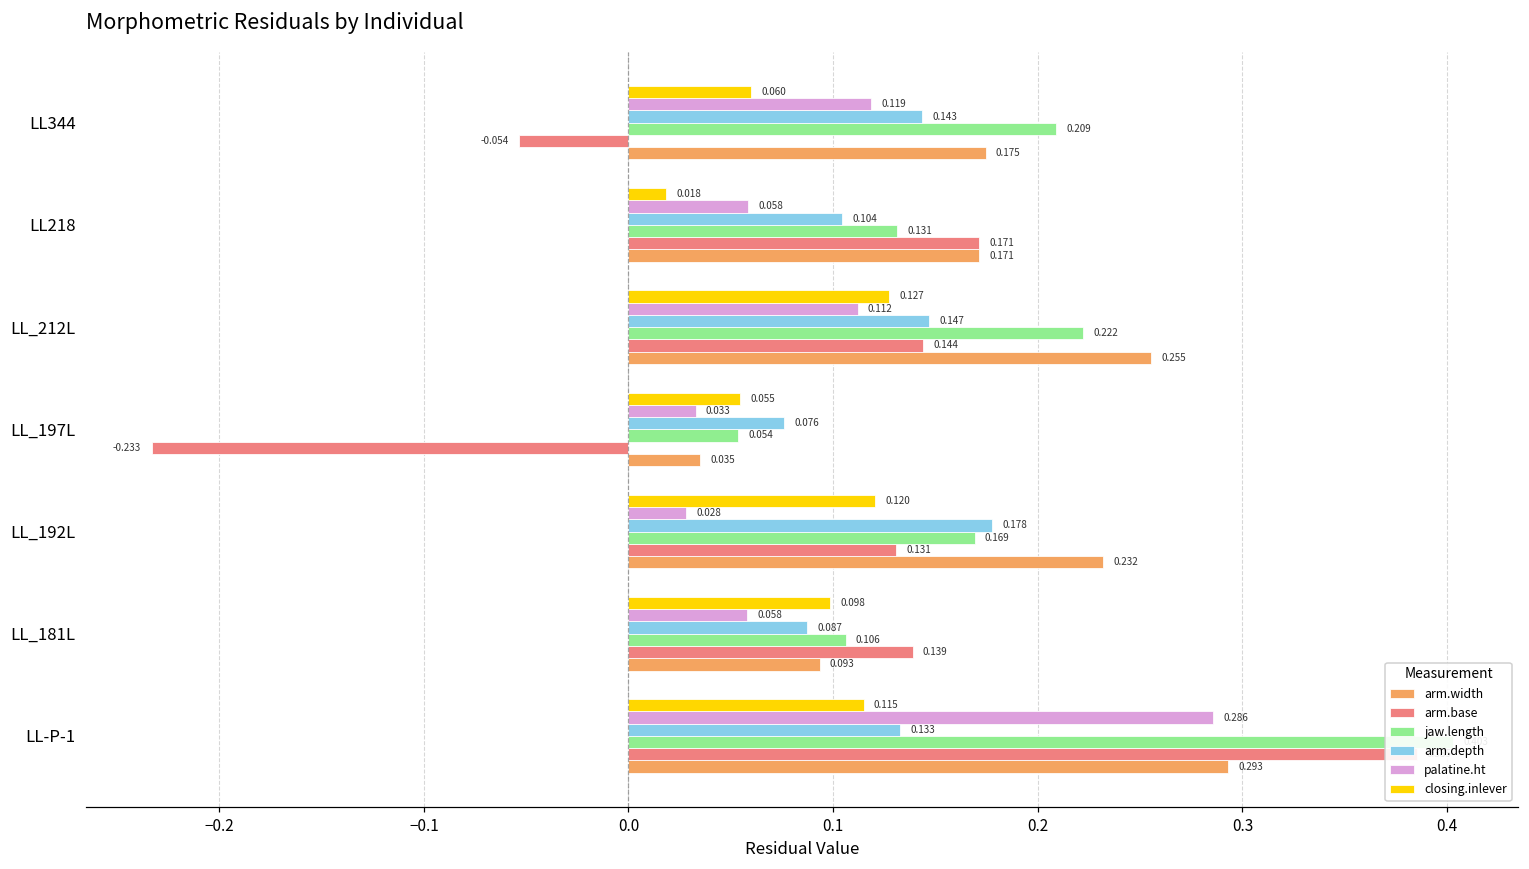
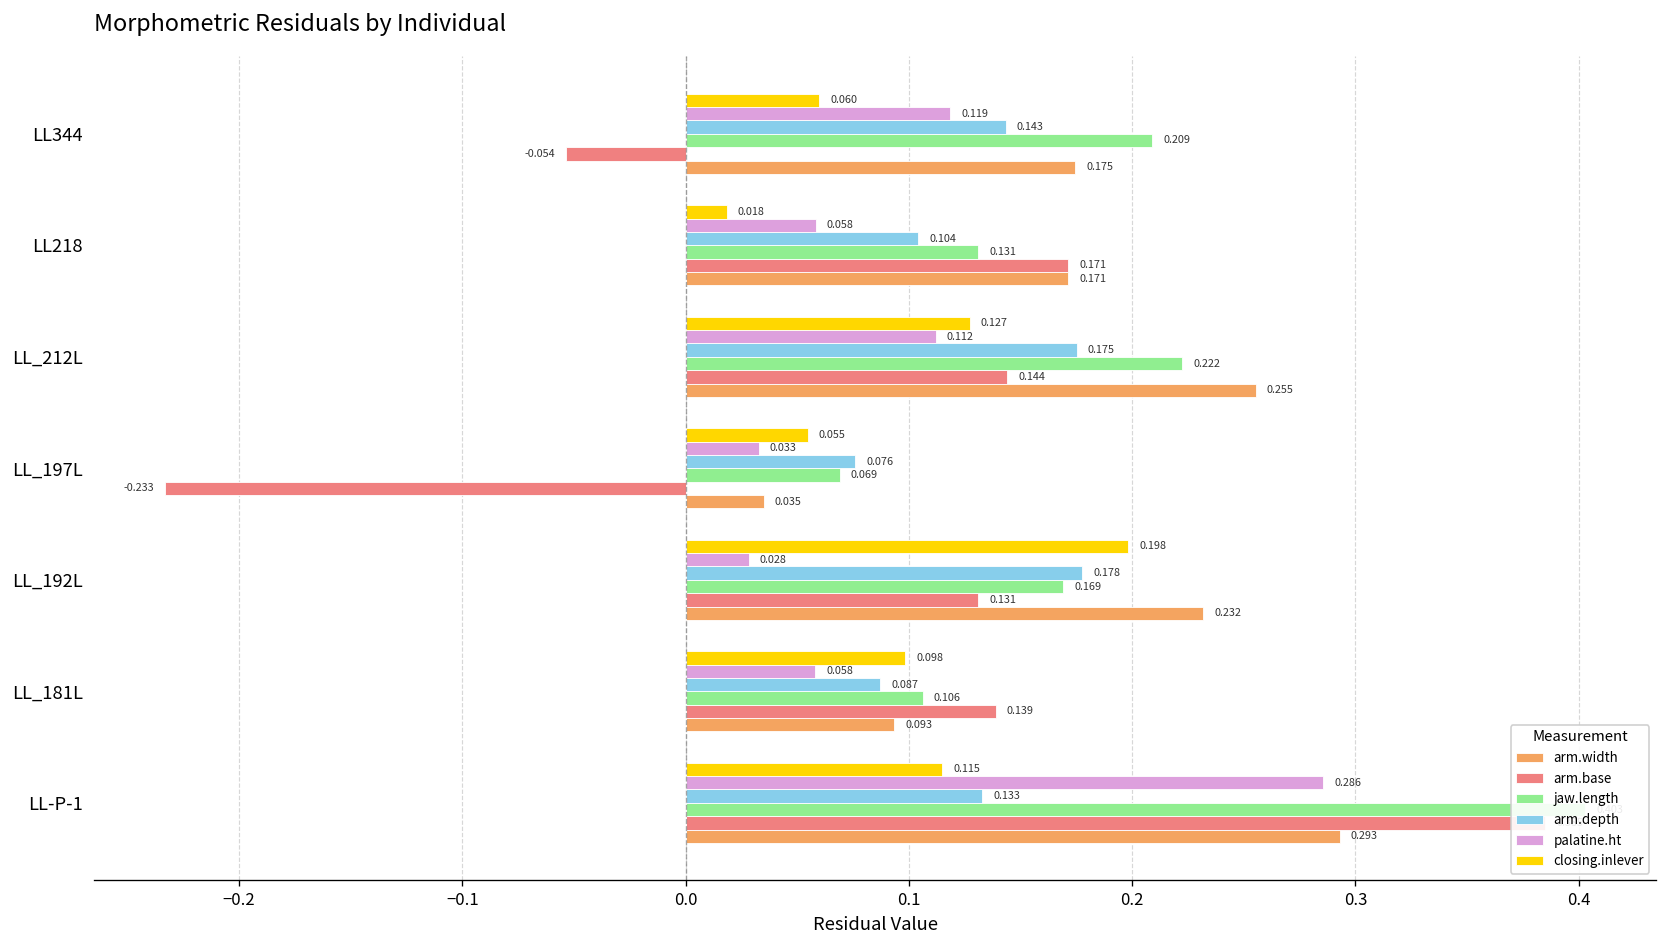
arm.depth, LL_212L: 0.147 -> 0.175
jaw.length, LL_197L: 0.054 -> 0.069
closing.inlever, LL_192L: 0.120 -> 0.198
